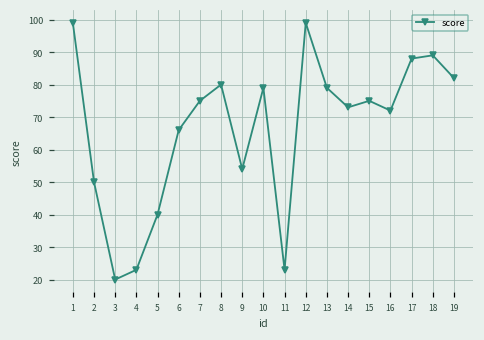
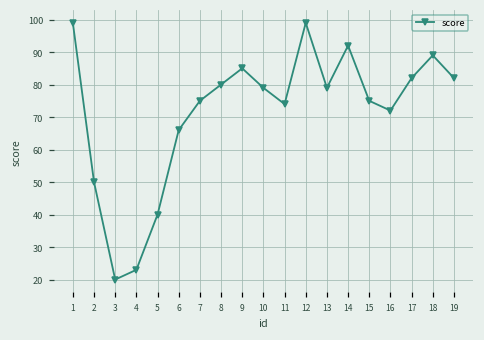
9: 54 -> 85
11: 23 -> 74
14: 73 -> 92
17: 88 -> 82
